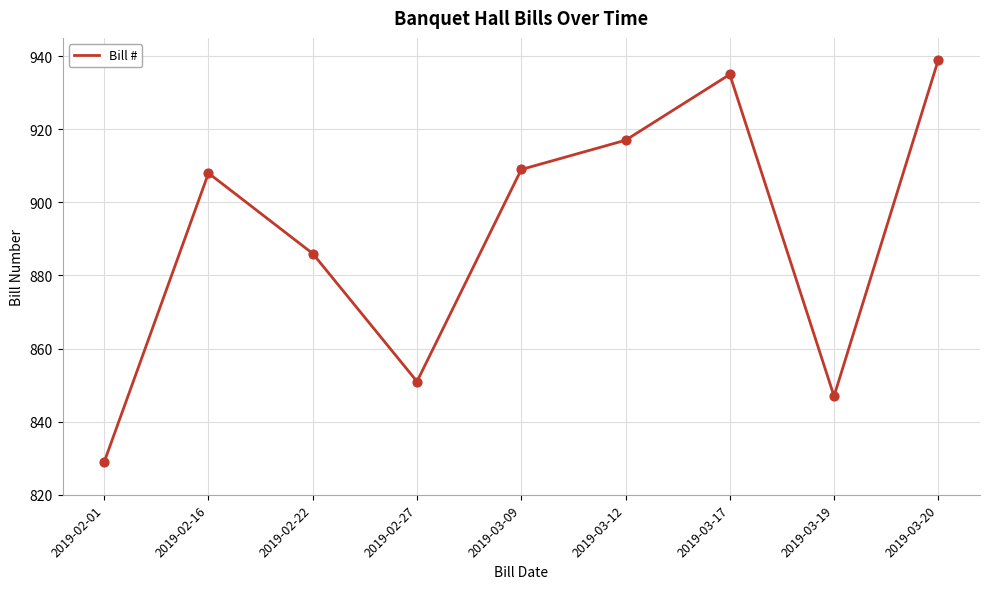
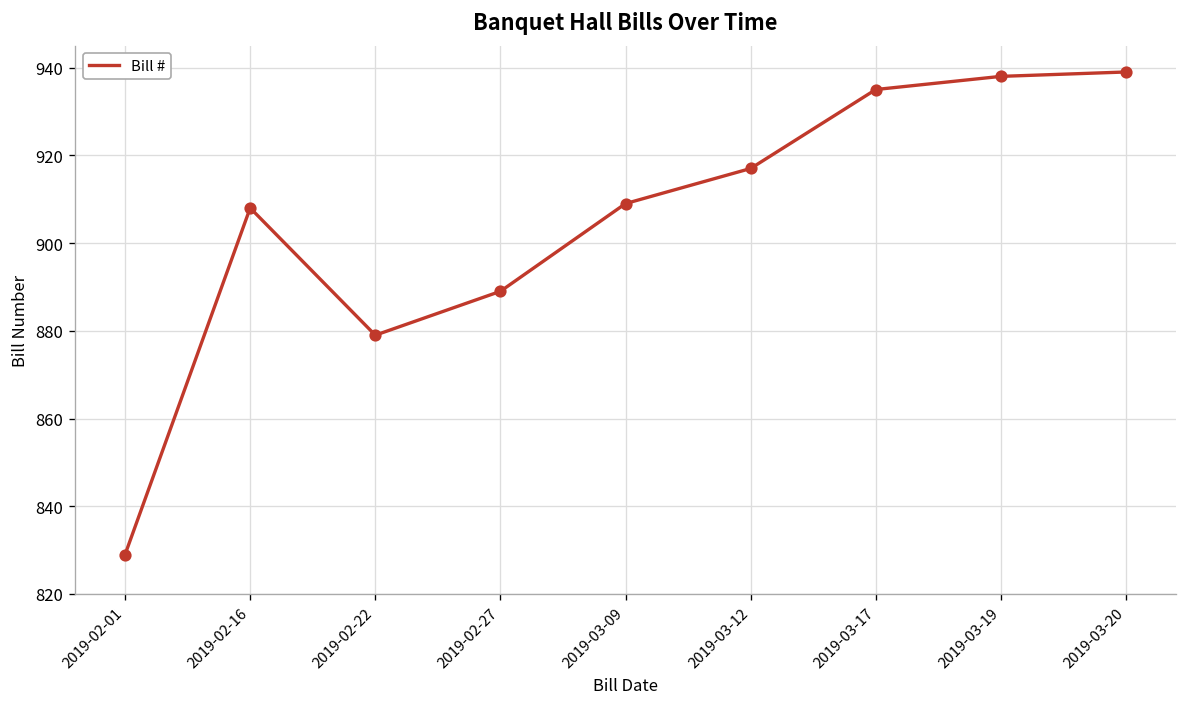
2019-02-22: 886 -> 879
2019-02-27: 851 -> 889
2019-03-19: 847 -> 938
